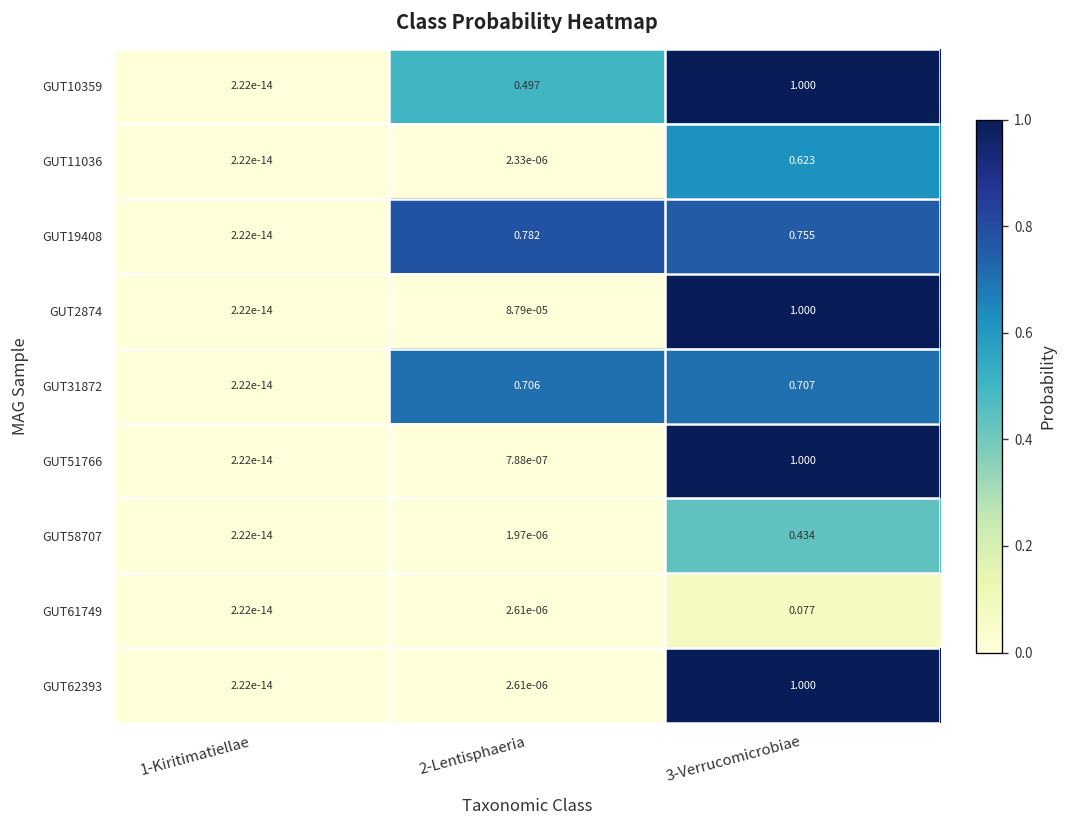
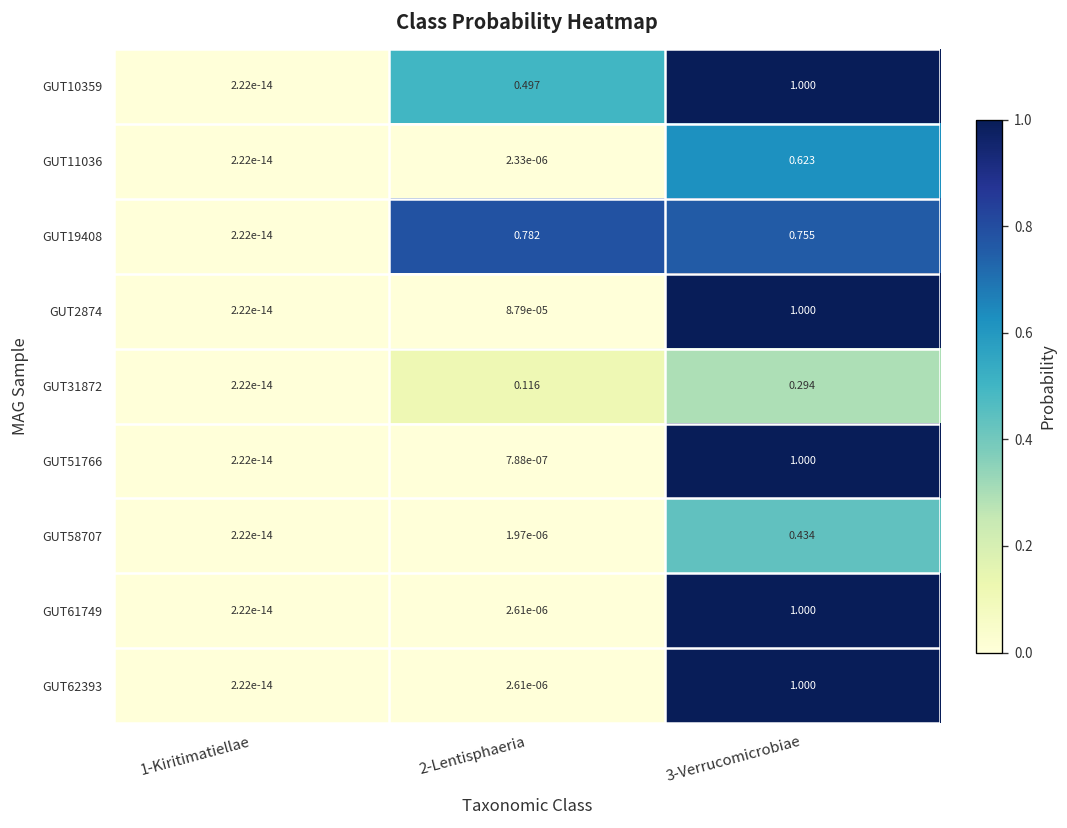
GUT31872, 2-Lentisphaeria: 0.706 -> 0.116
GUT31872, 3-Verrucomicrobiae: 0.707 -> 0.294
GUT61749, 3-Verrucomicrobiae: 0.077 -> 1.000
